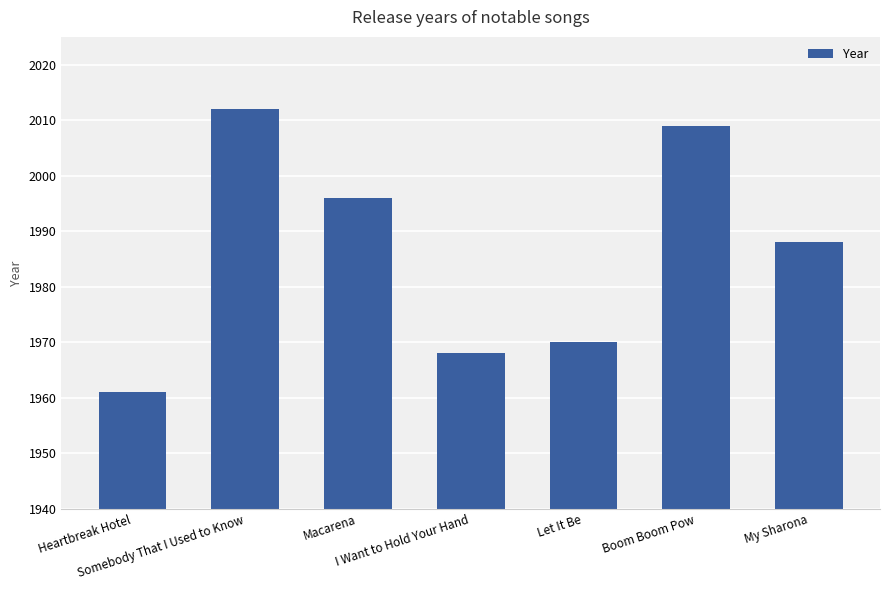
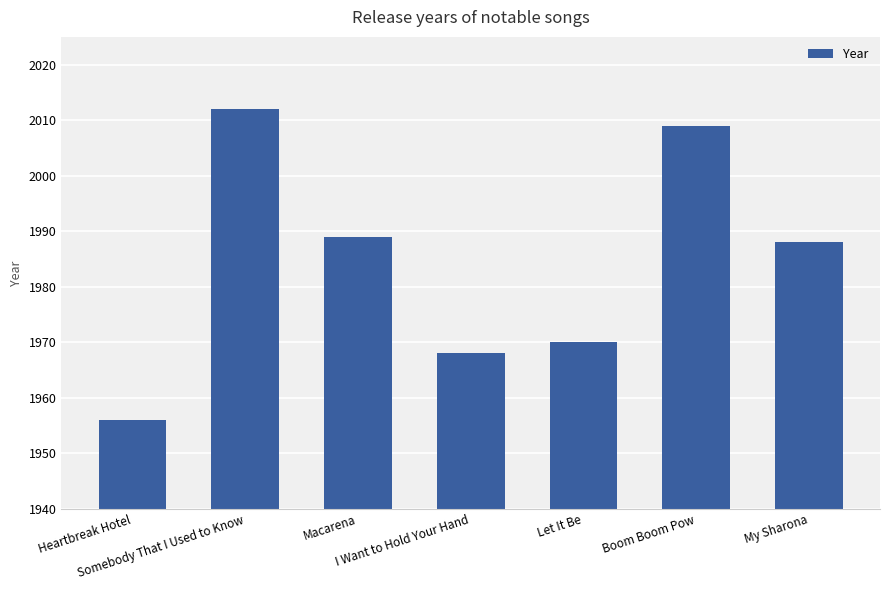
Heartbreak Hotel: 1961 -> 1956
Macarena: 1996 -> 1989
